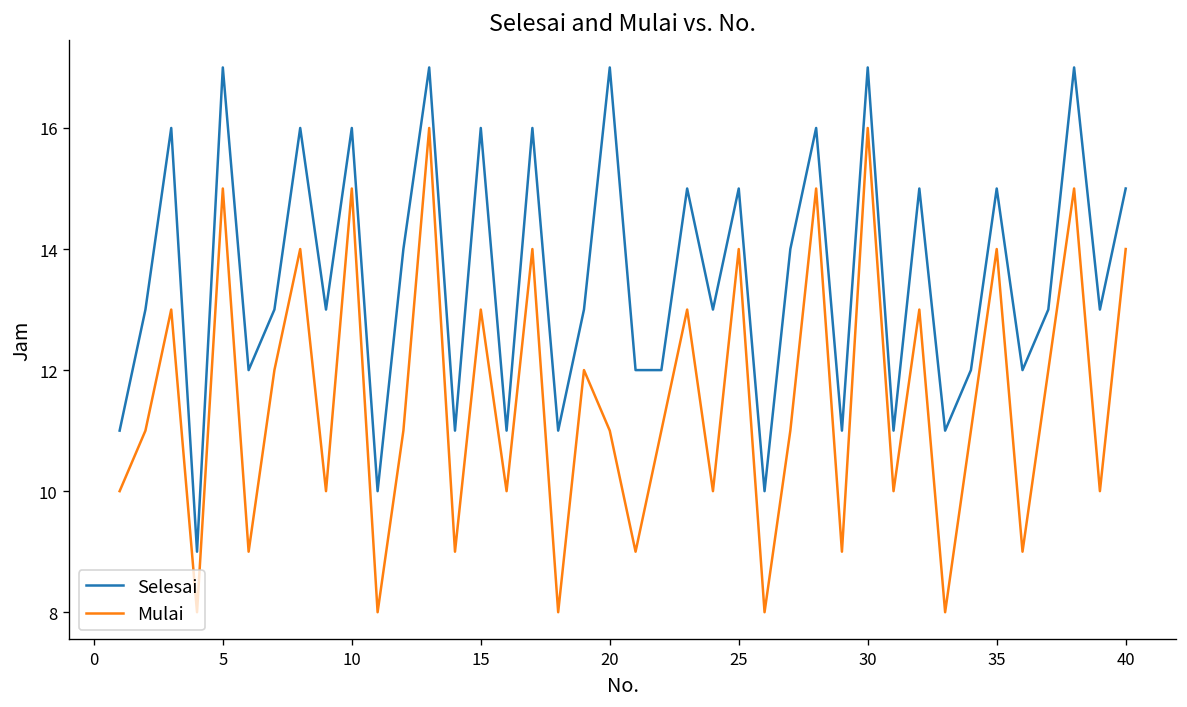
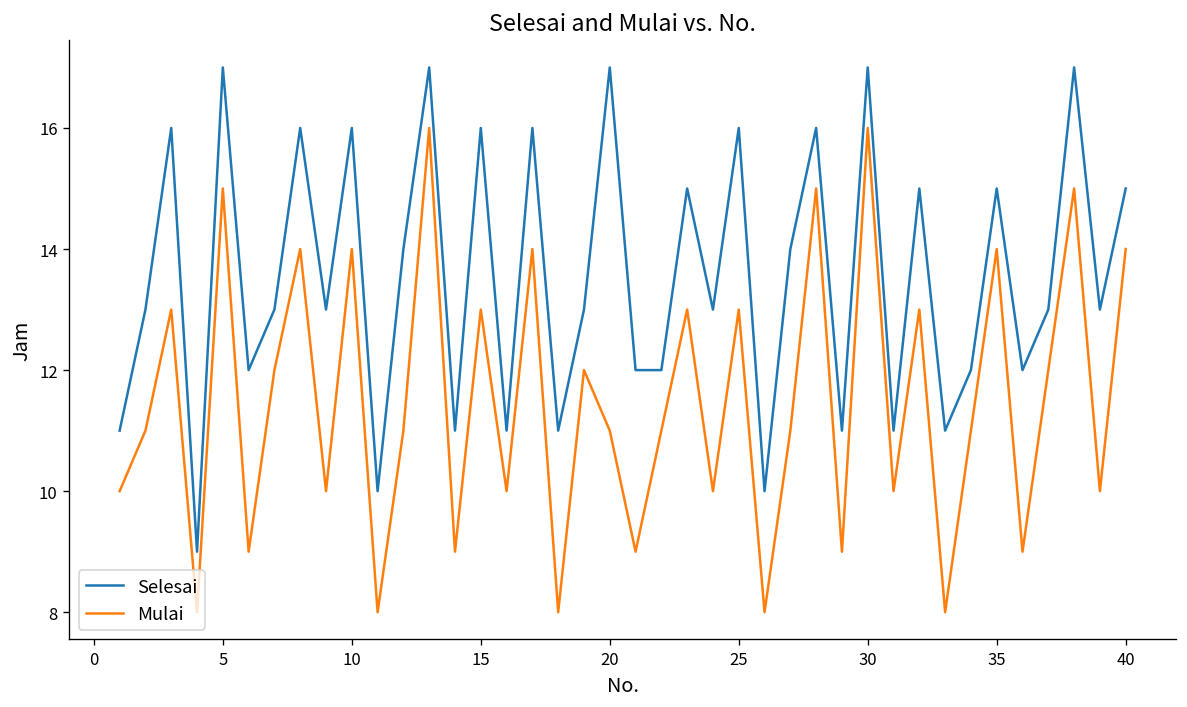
Mulai, 10: 15 -> 14
Selesai, 25: 15 -> 16
Mulai, 25: 14 -> 13
